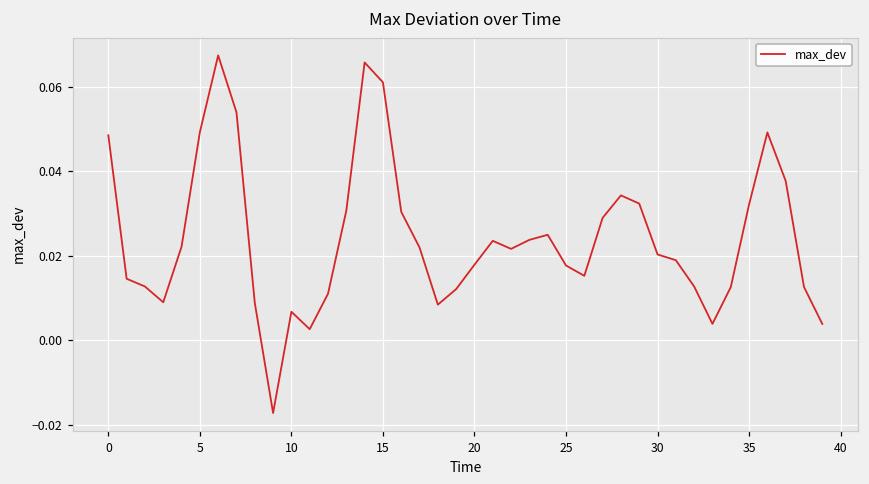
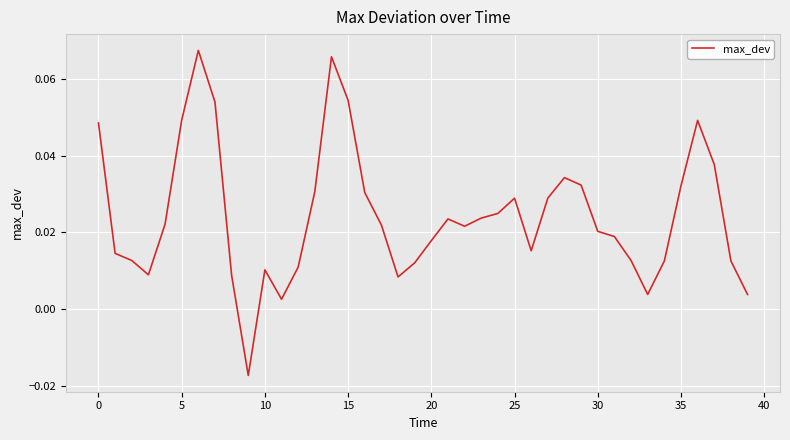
10: 0.007 -> 0.010
15: 0.061 -> 0.054
25: 0.018 -> 0.029
